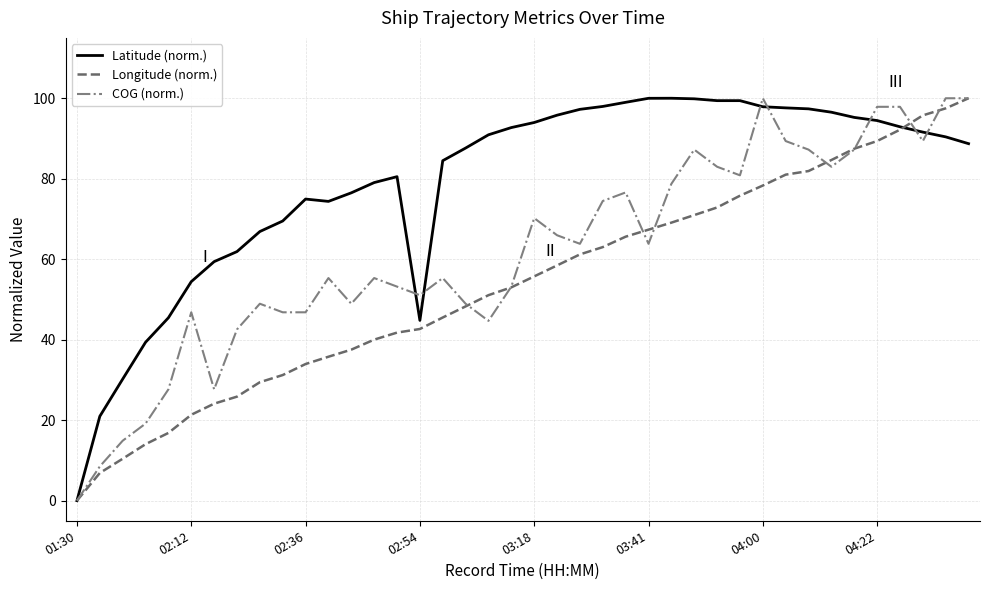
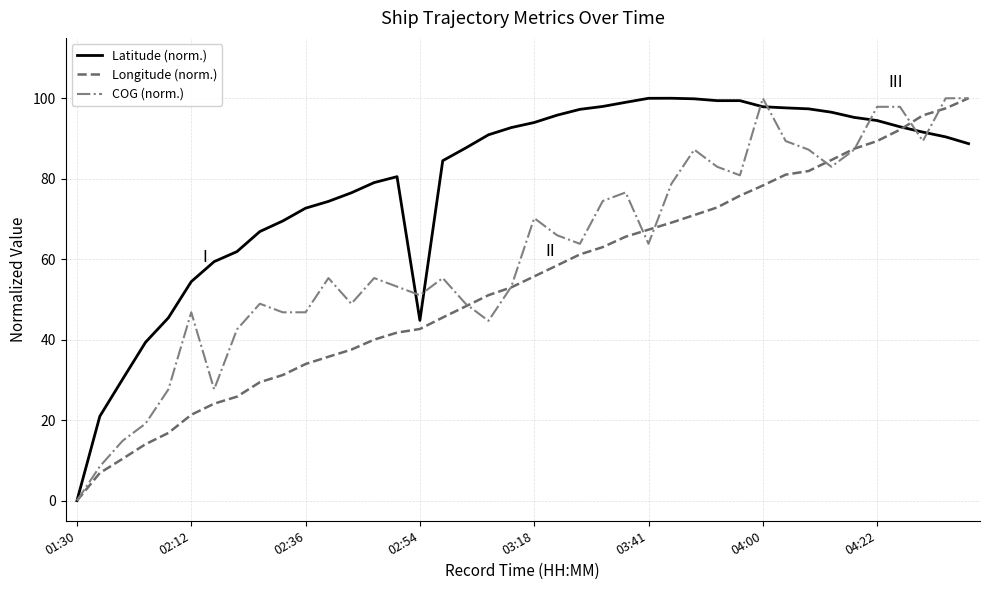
Latitude (norm.), 02:36: 75 -> 73
